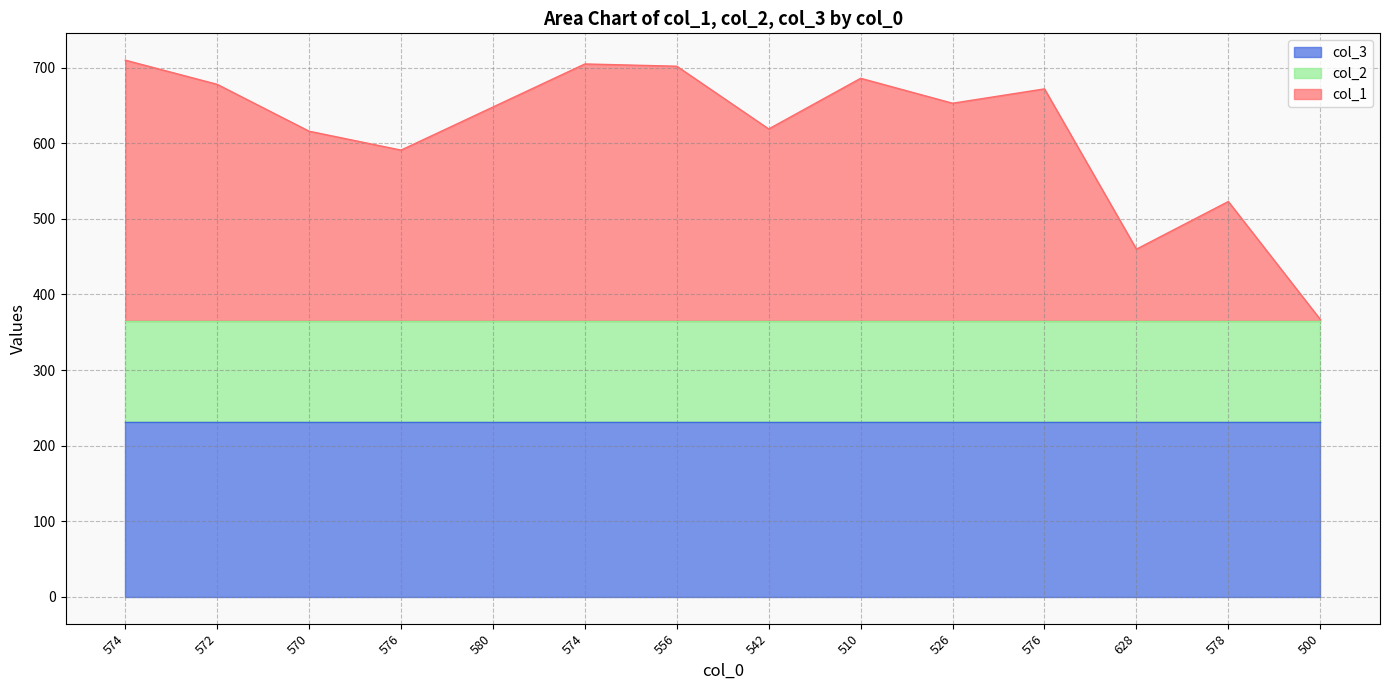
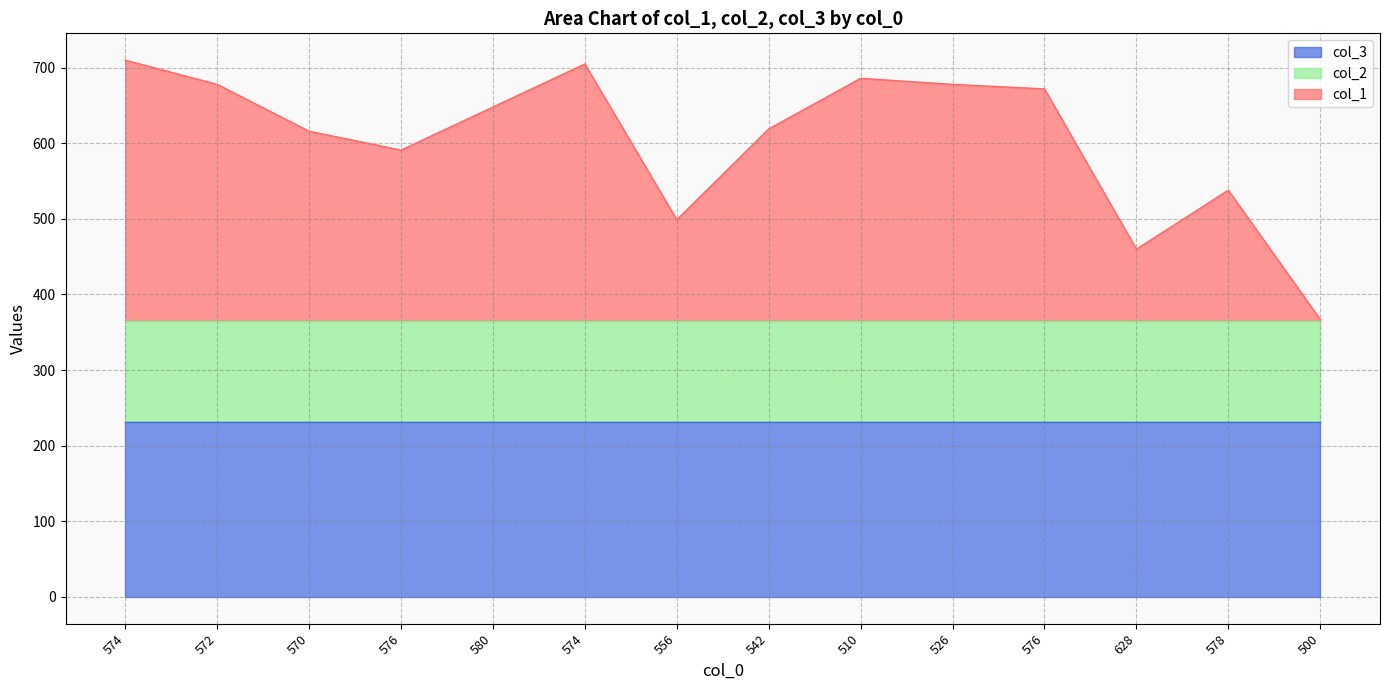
col_1, 556: 700 -> 500
col_1, 526: 650 -> 680
col_1, 578: 520 -> 540
